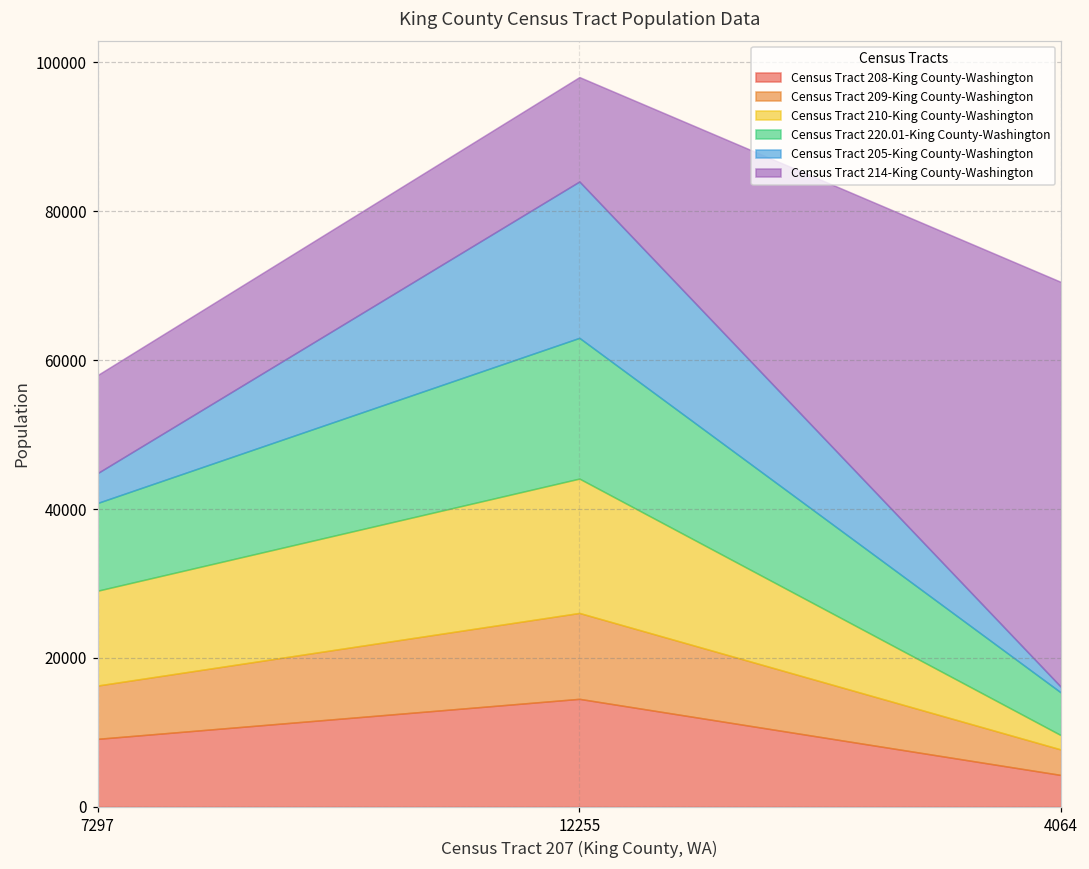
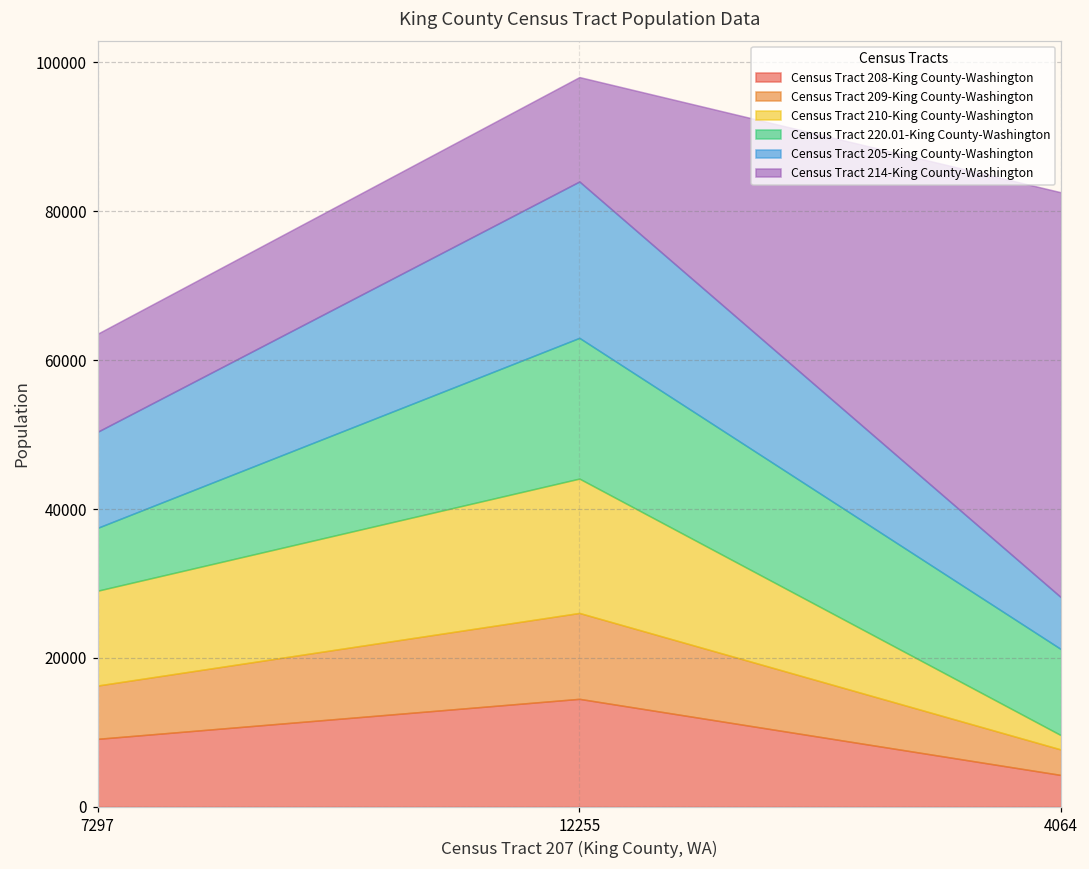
Census Tract 220.01-King County-Washington, 7297: 12000 -> 8000
Census Tract 205-King County-Washington, 7297: 4000 -> 13000
Census Tract 220.01-King County-Washington, 4064: 6000 -> 12000
Census Tract 205-King County-Washington, 4064: 1000 -> 7000
